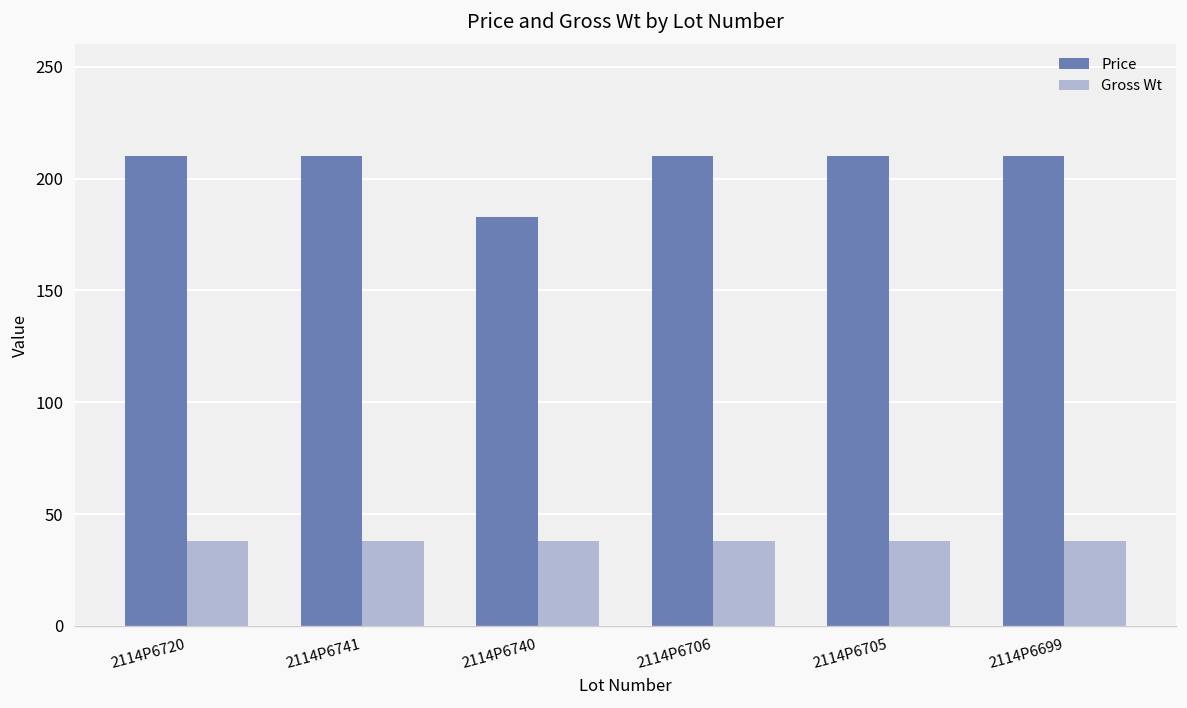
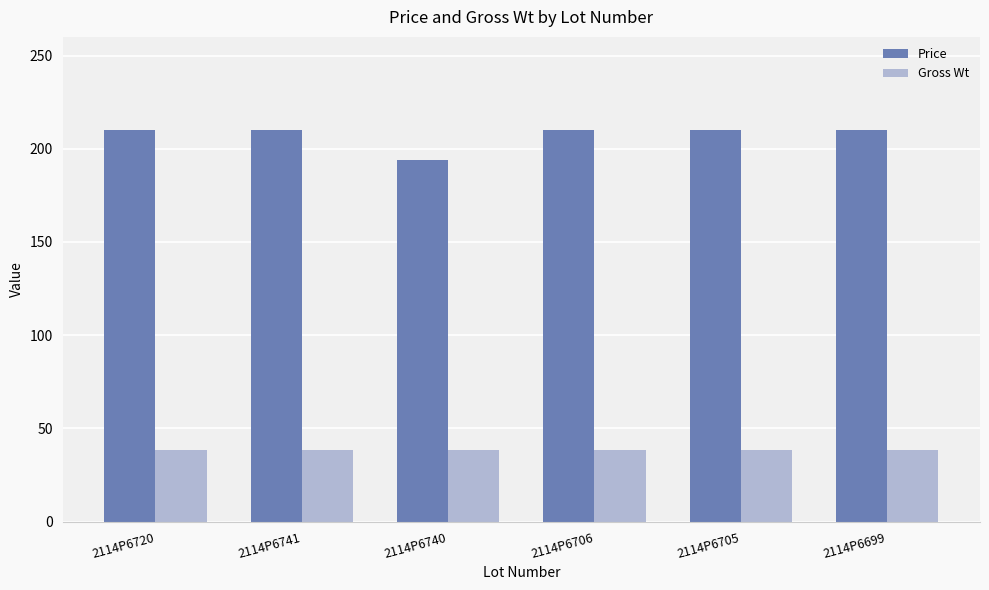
Price, 2114P6740: 183 -> 194
